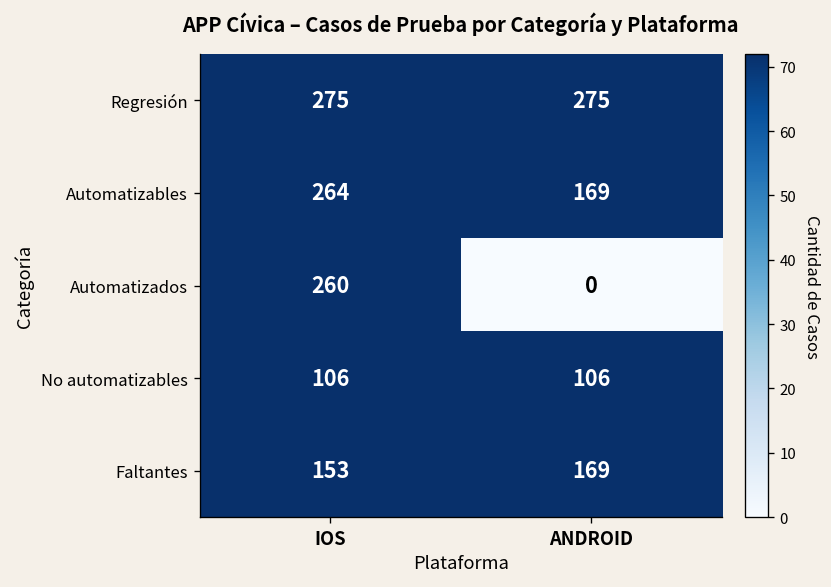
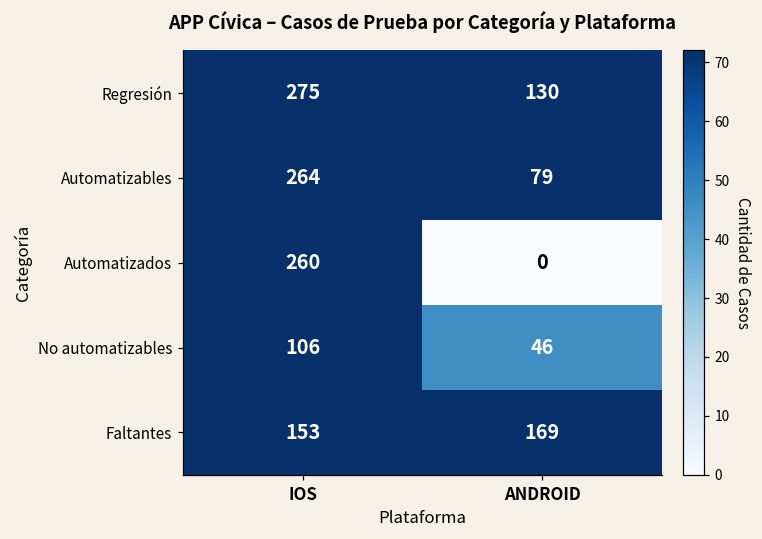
Regresión, ANDROID: 275 -> 130
Automatizables, ANDROID: 169 -> 79
No automatizables, ANDROID: 106 -> 46
